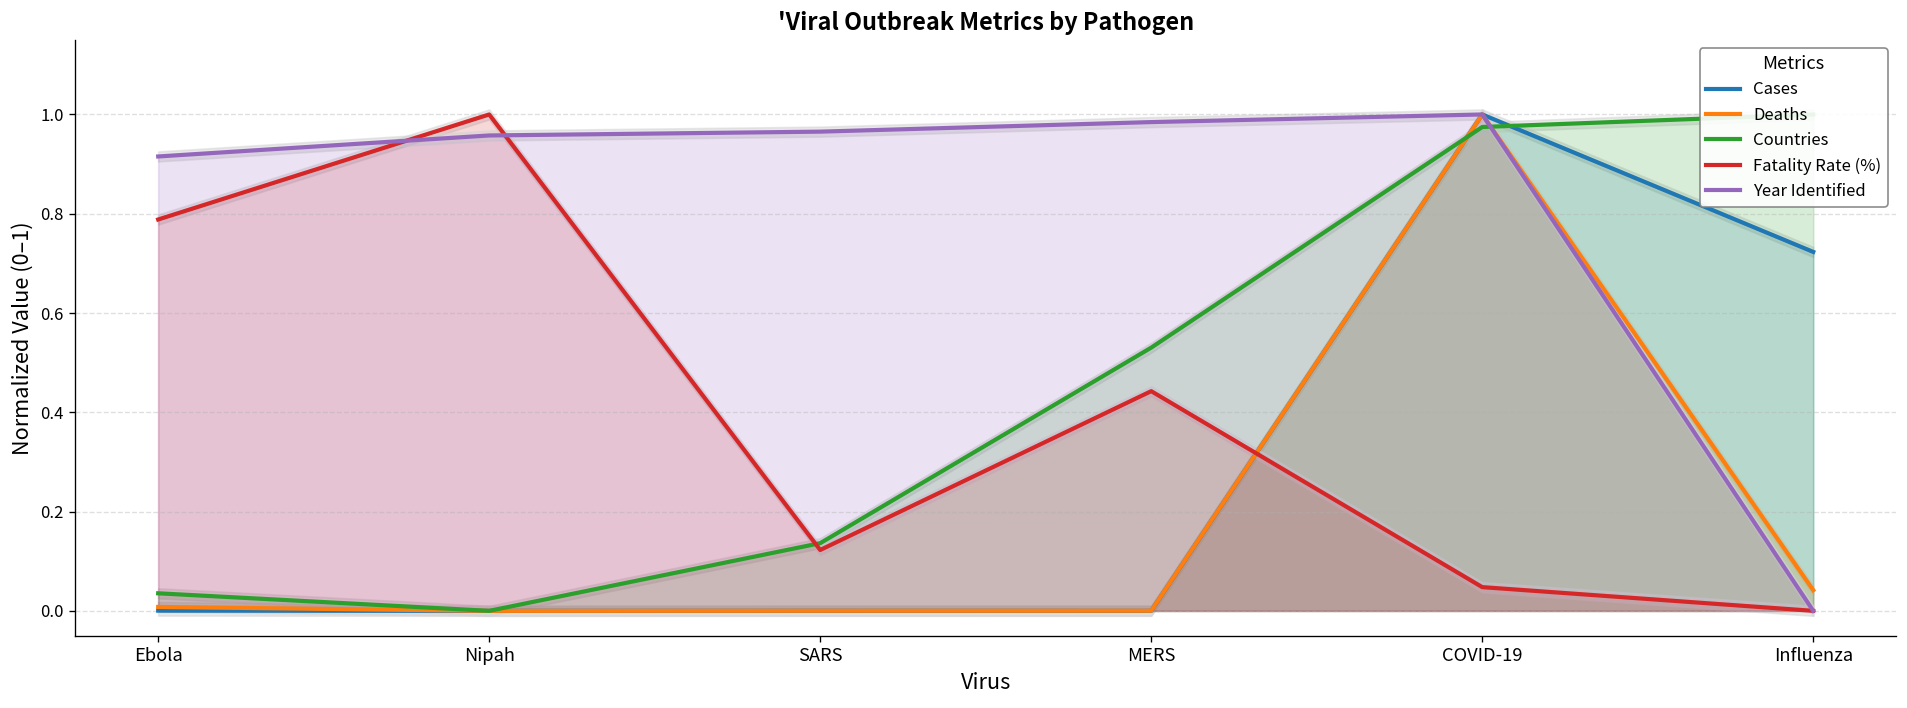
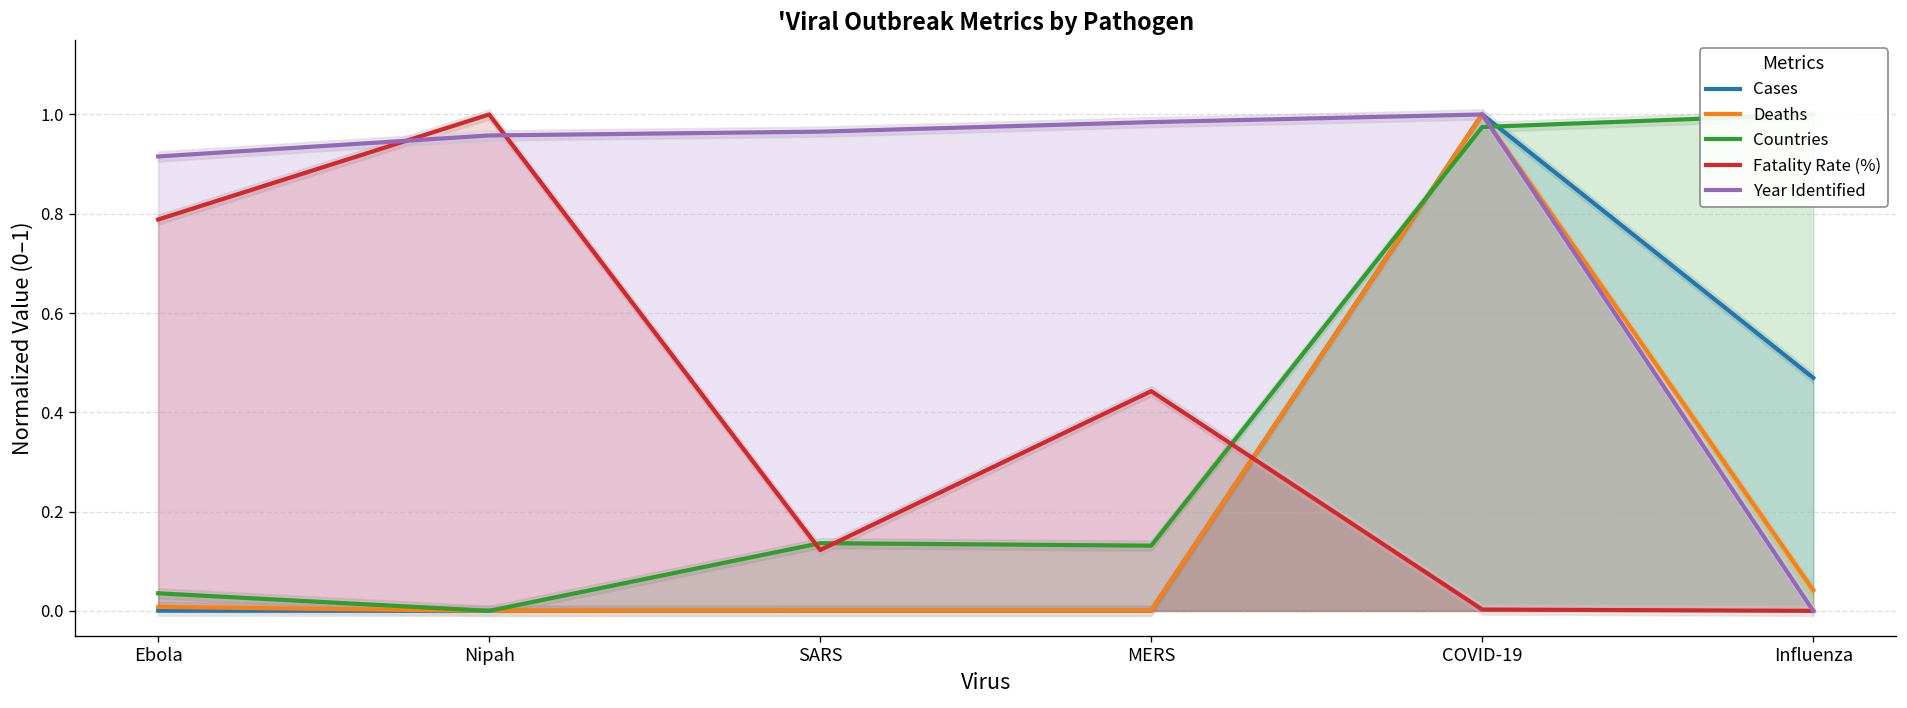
Countries, MERS: 0.53 -> 0.13
Fatality Rate (%), COVID-19: 0.05 -> 0.00
Cases, Influenza: 0.72 -> 0.47
